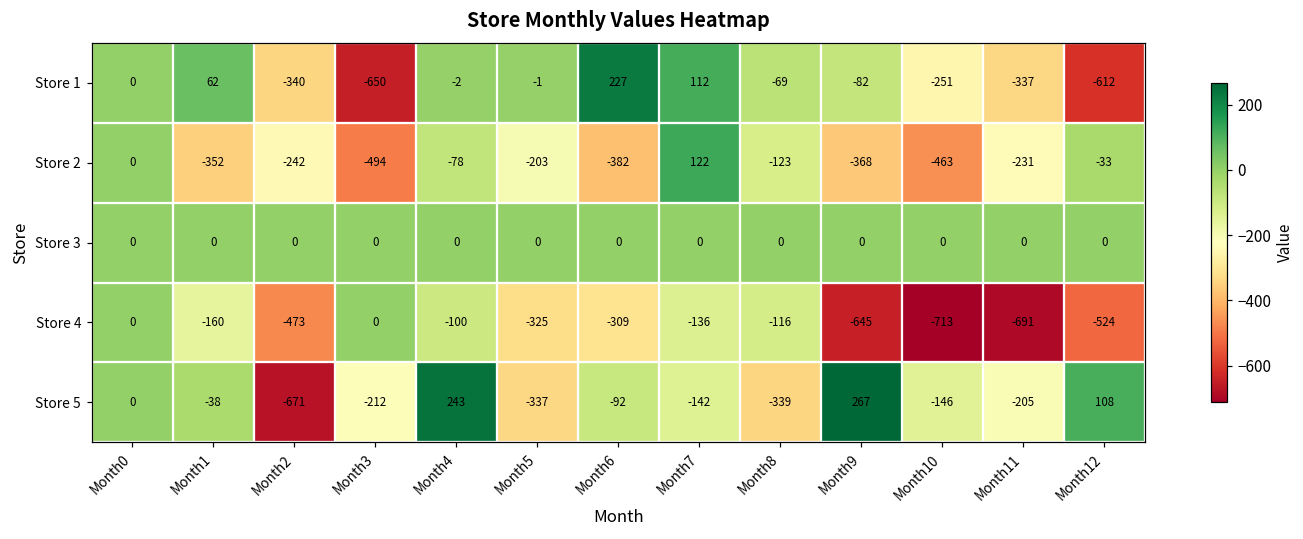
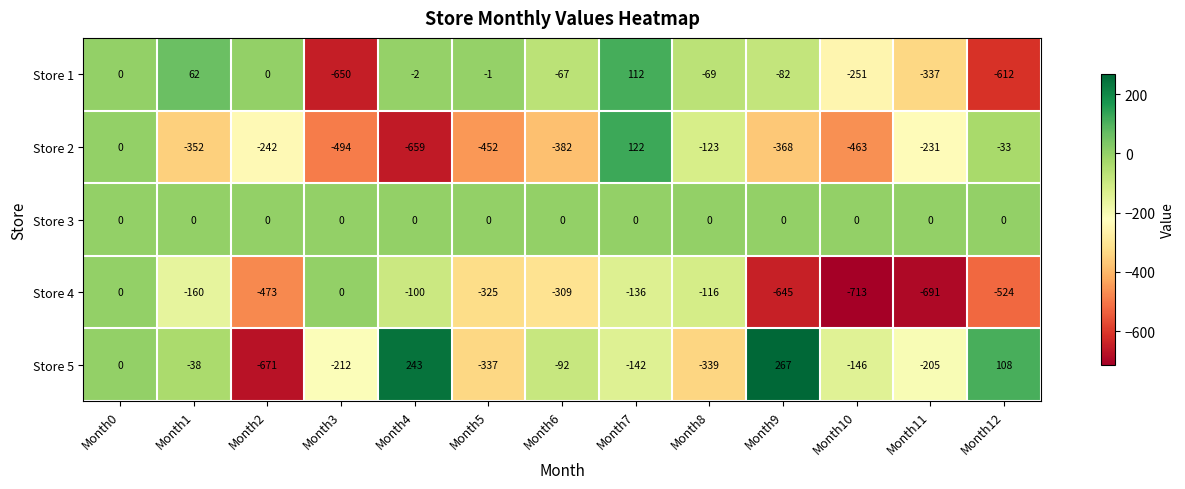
Store 1, Month2: -340 -> 0
Store 1, Month6: 227 -> -67
Store 2, Month4: -78 -> -659
Store 2, Month5: -203 -> -452
